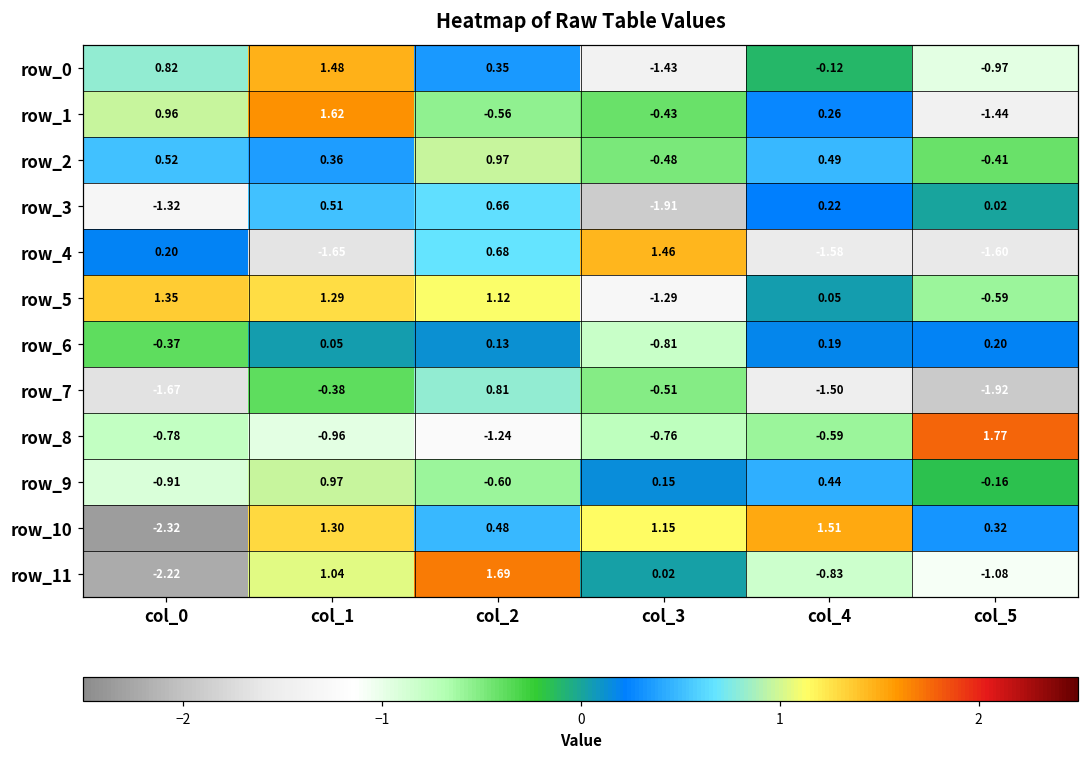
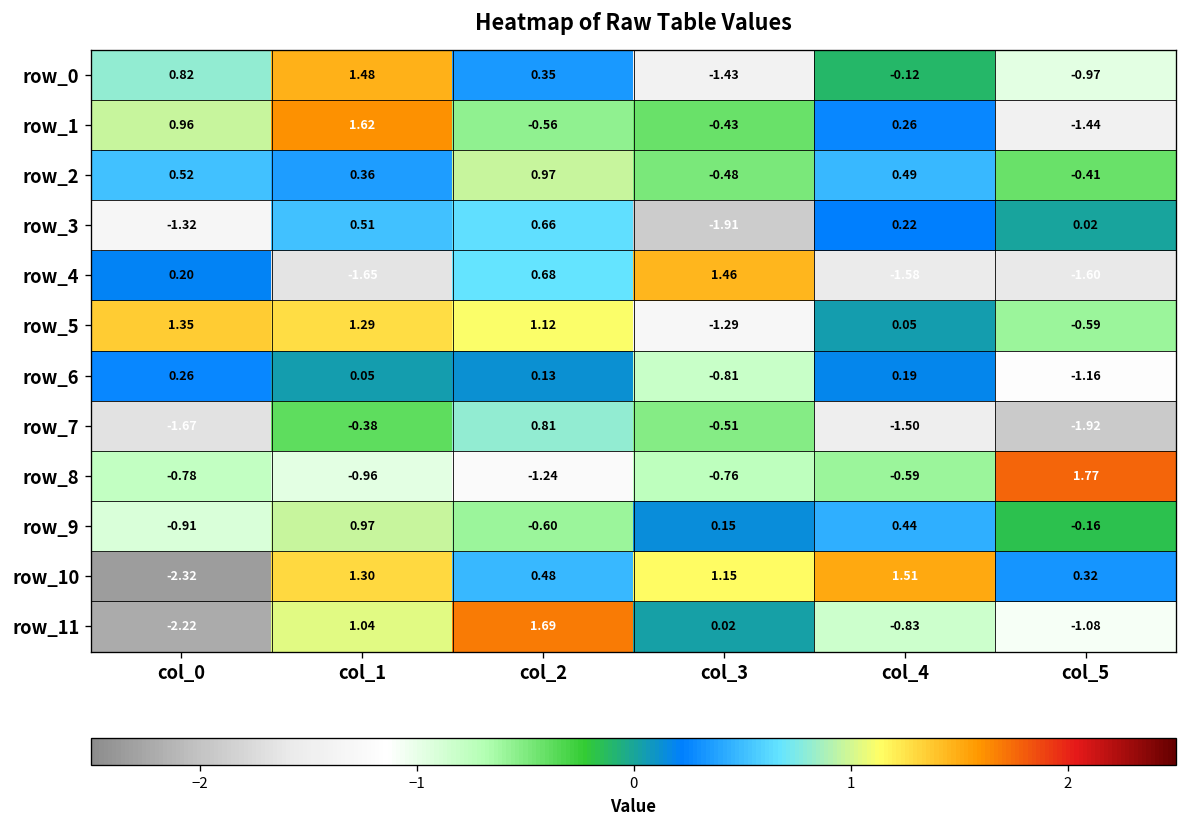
row_6, col_0: -0.37 -> 0.26
row_6, col_5: 0.20 -> -1.16
